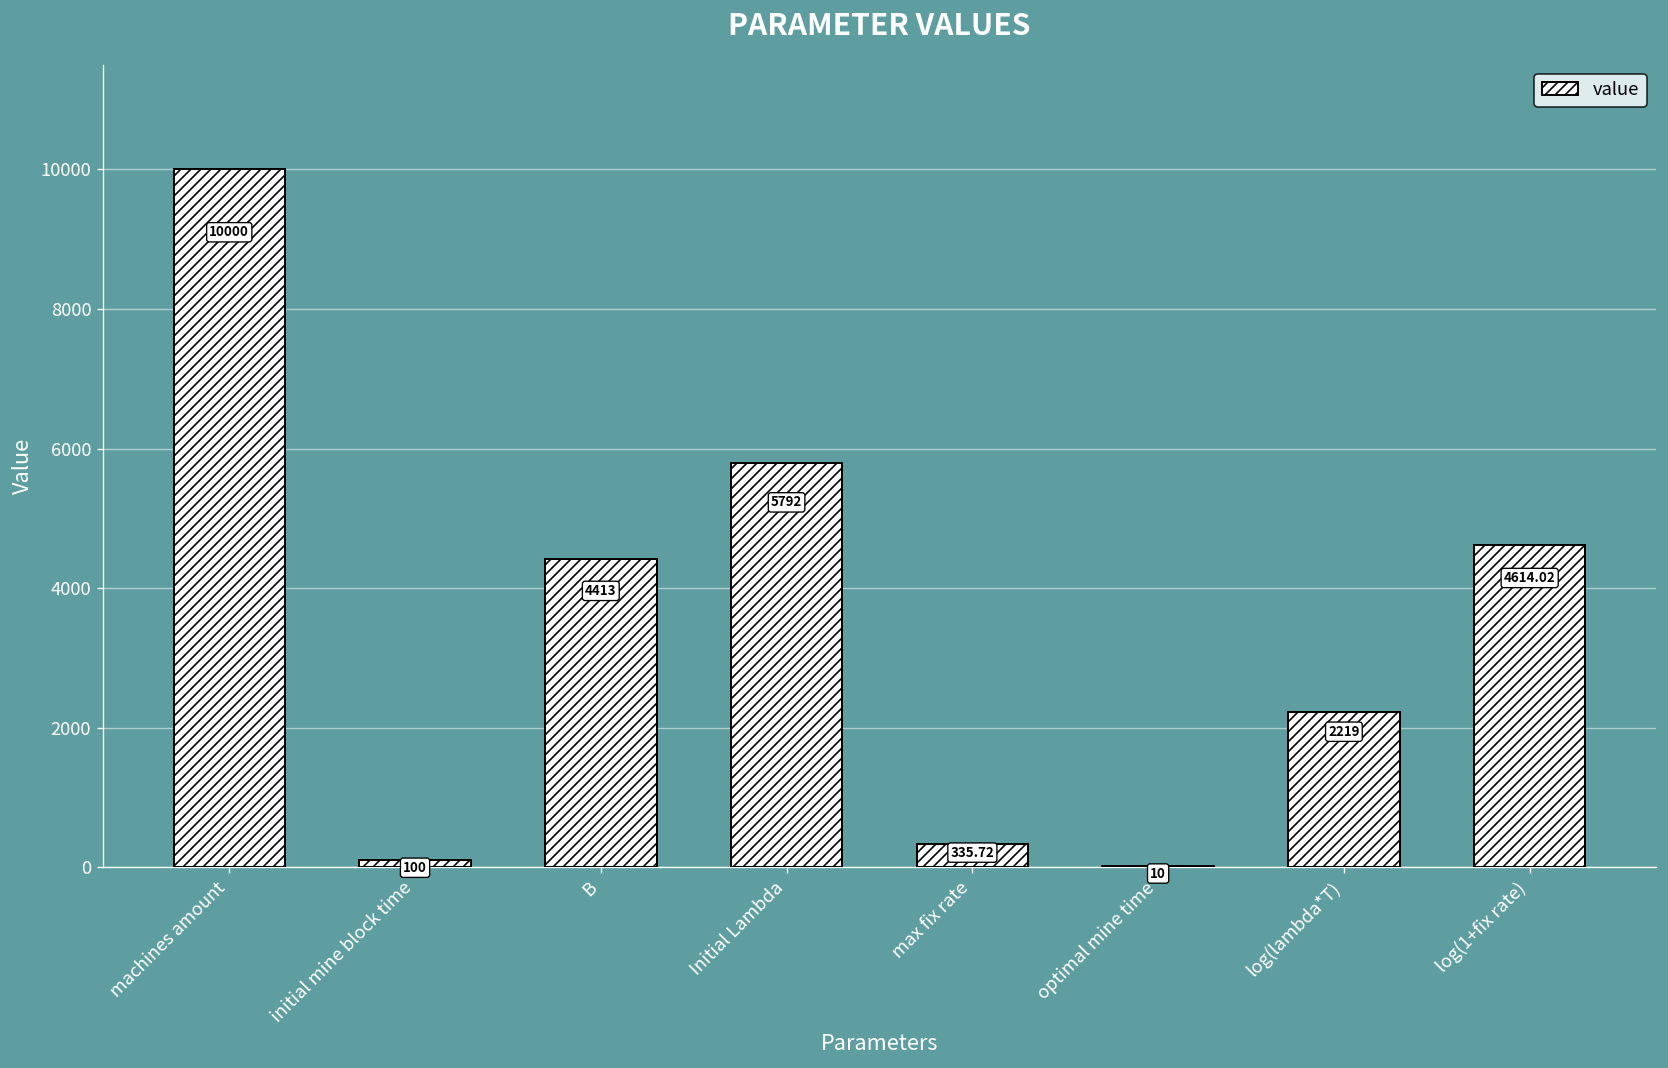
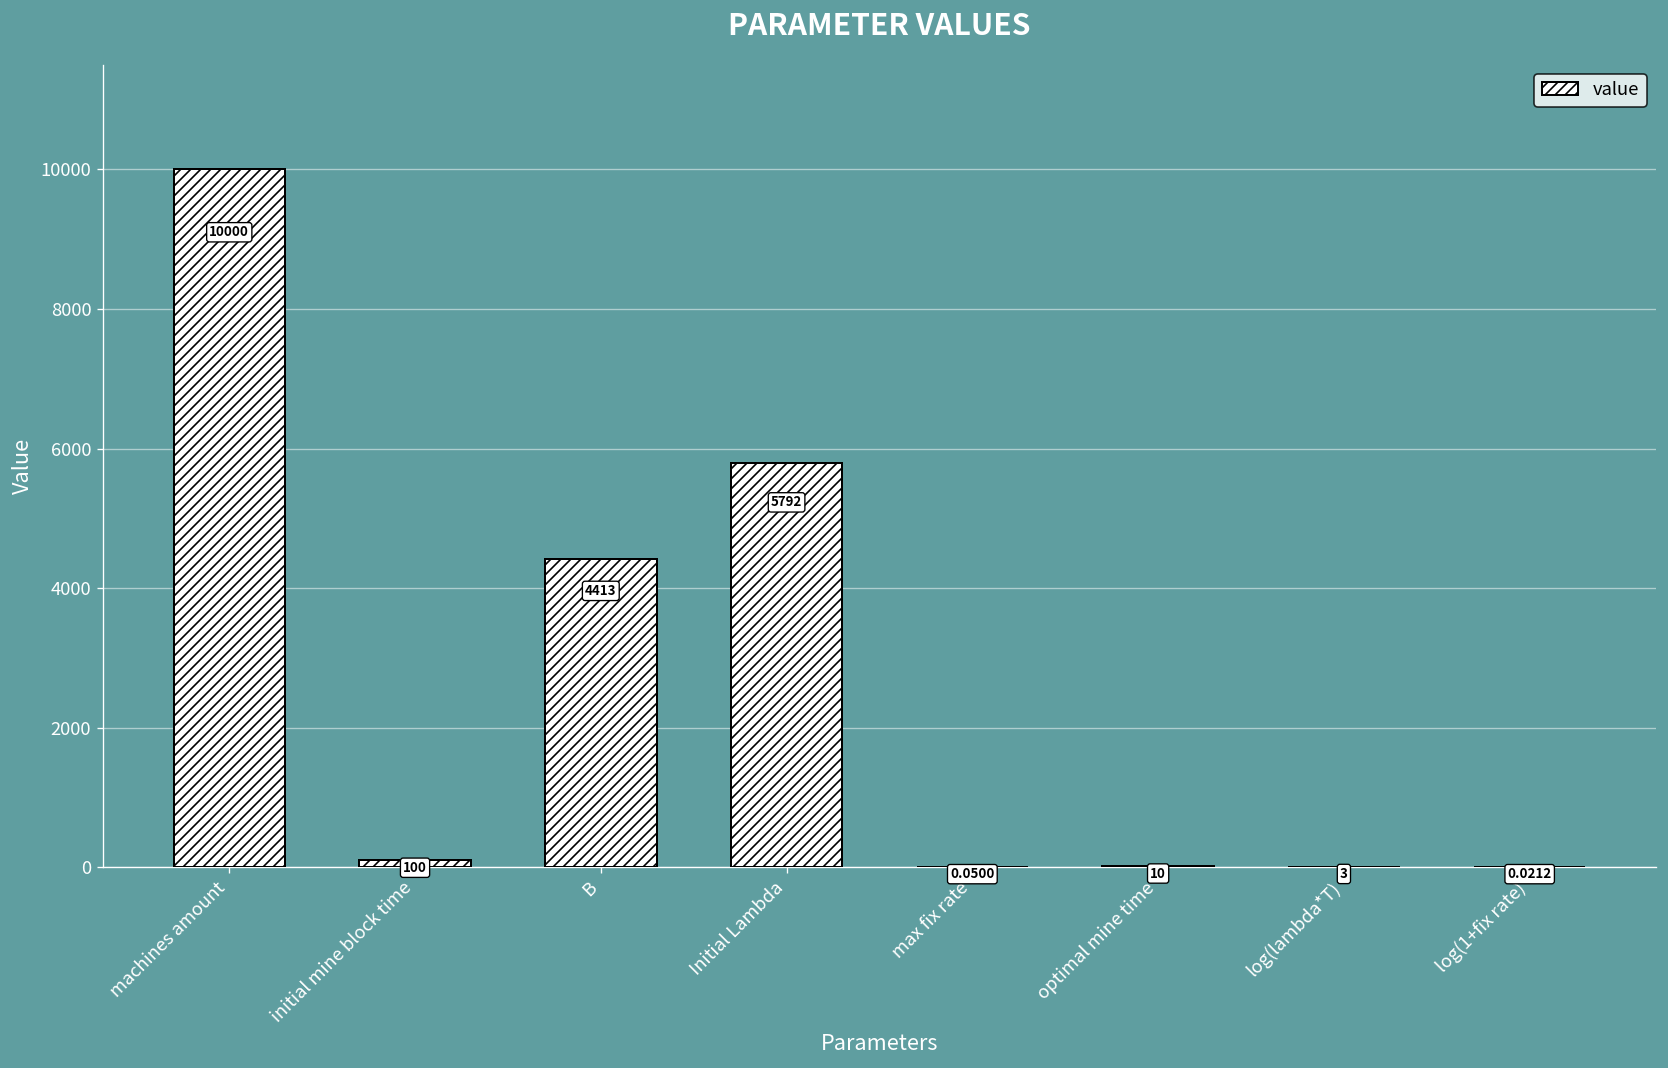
max fix rate: 335.72 -> 0.0500
log(lambda*T): 2219 -> 3
log(1+fix rate): 4614.02 -> 0.0212
